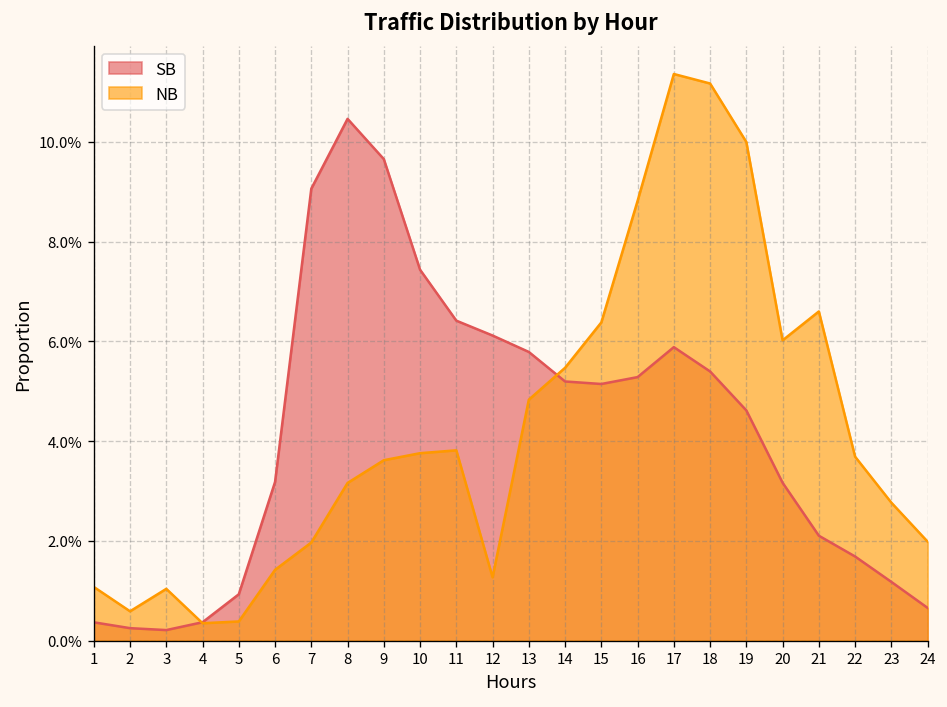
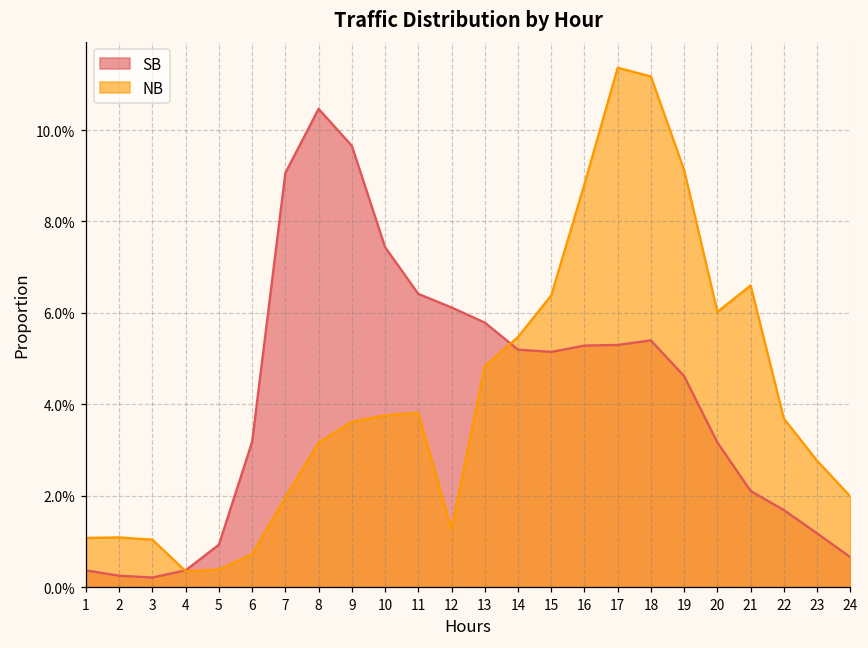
NB, 2: 0.6% -> 1.1%
NB, 6: 1.4% -> 0.7%
SB, 17: 5.9% -> 5.3%
NB, 19: 10.0% -> 9.1%
